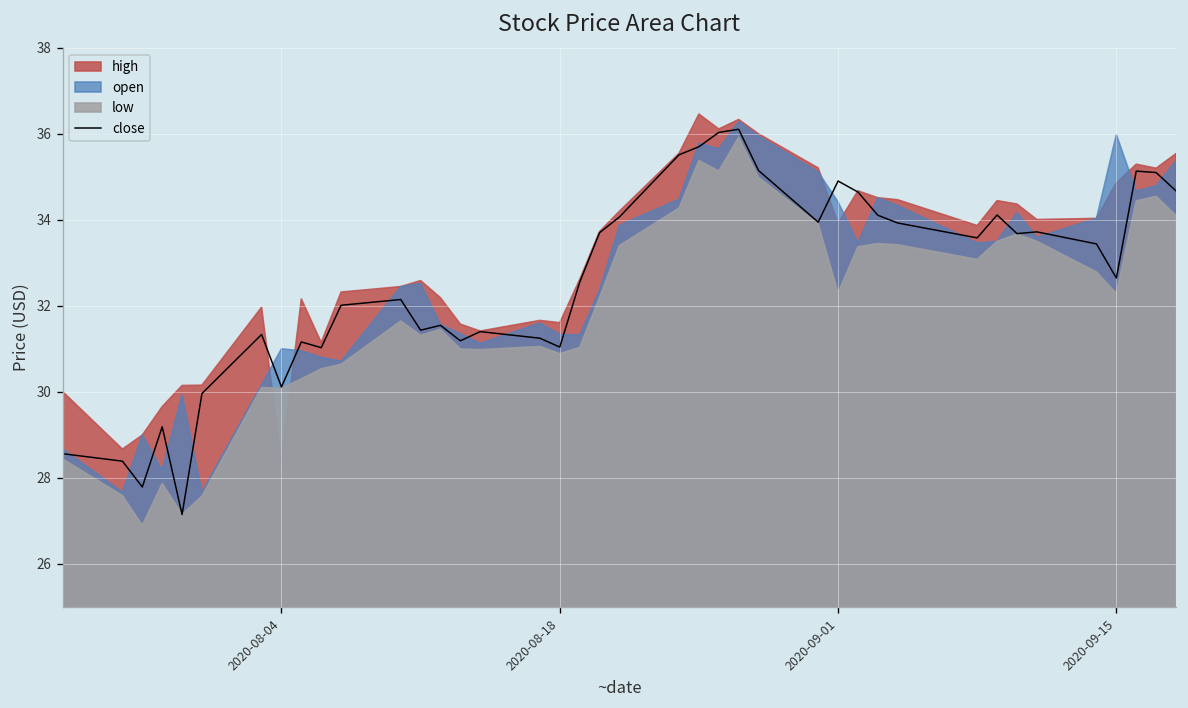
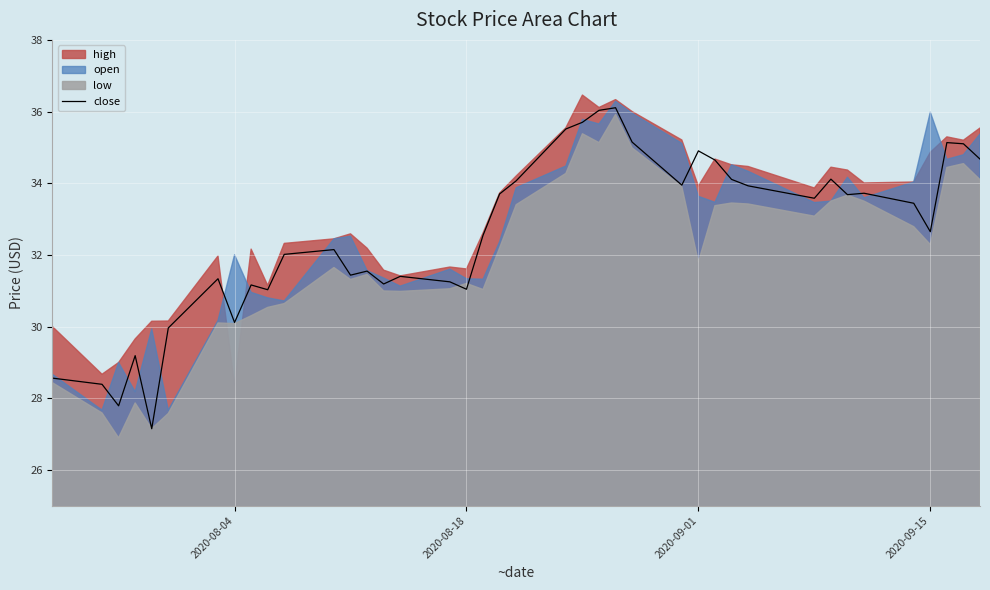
open, 2020-08-04: 31 -> 32
low, 2020-08-18: 30.9 -> 31.2
open, 2020-09-01: 34.4 -> 33.6
low, 2020-09-01: 32.3 -> 31.8
